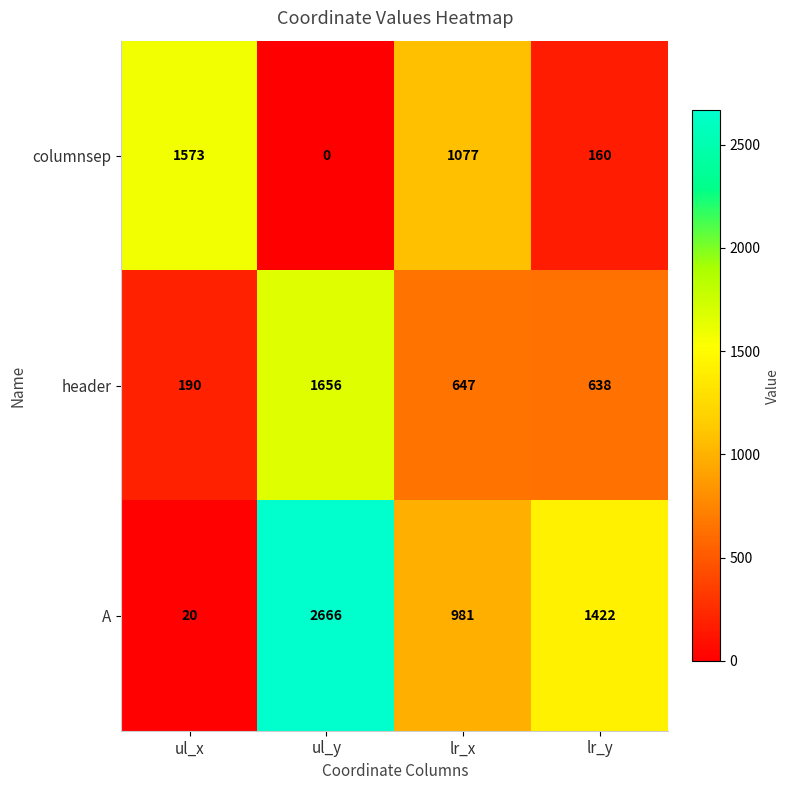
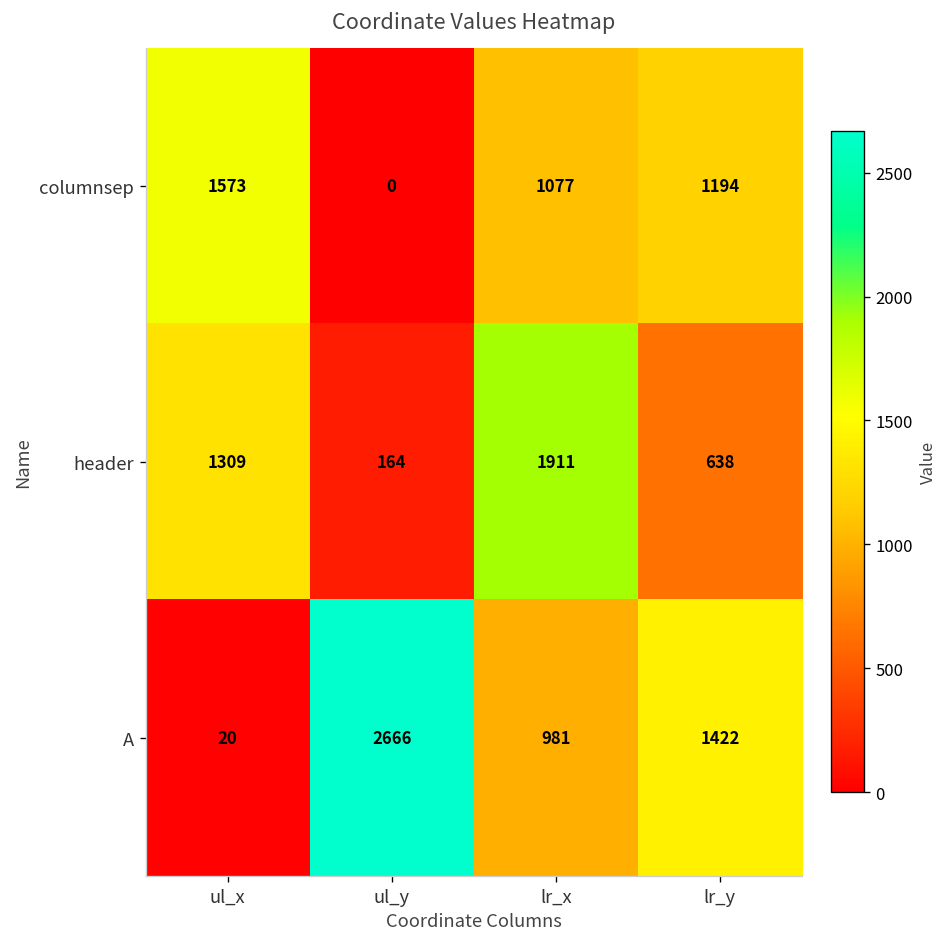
columnsep, lr_y: 160 -> 1194
header, ul_x: 190 -> 1309
header, ul_y: 1656 -> 164
header, lr_x: 647 -> 1911
